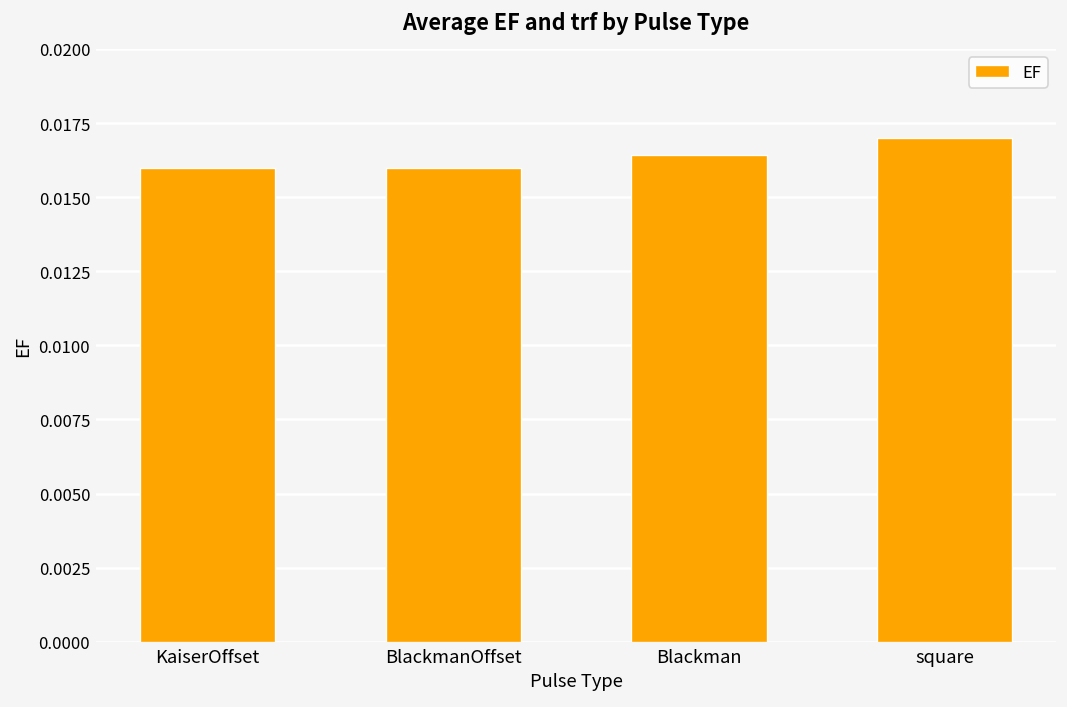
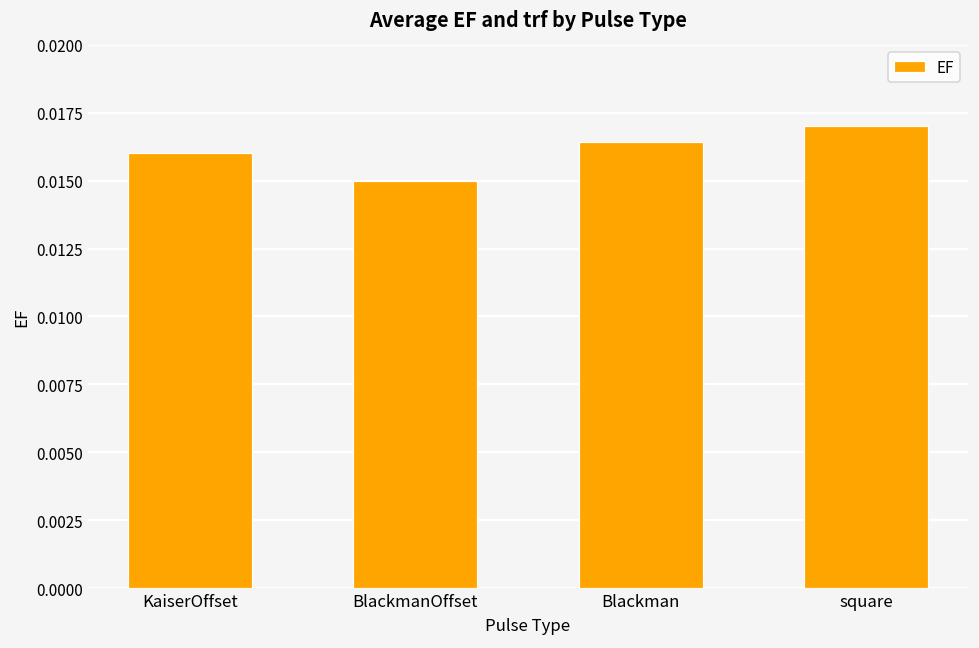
BlackmanOffset: 0.016 -> 0.015
